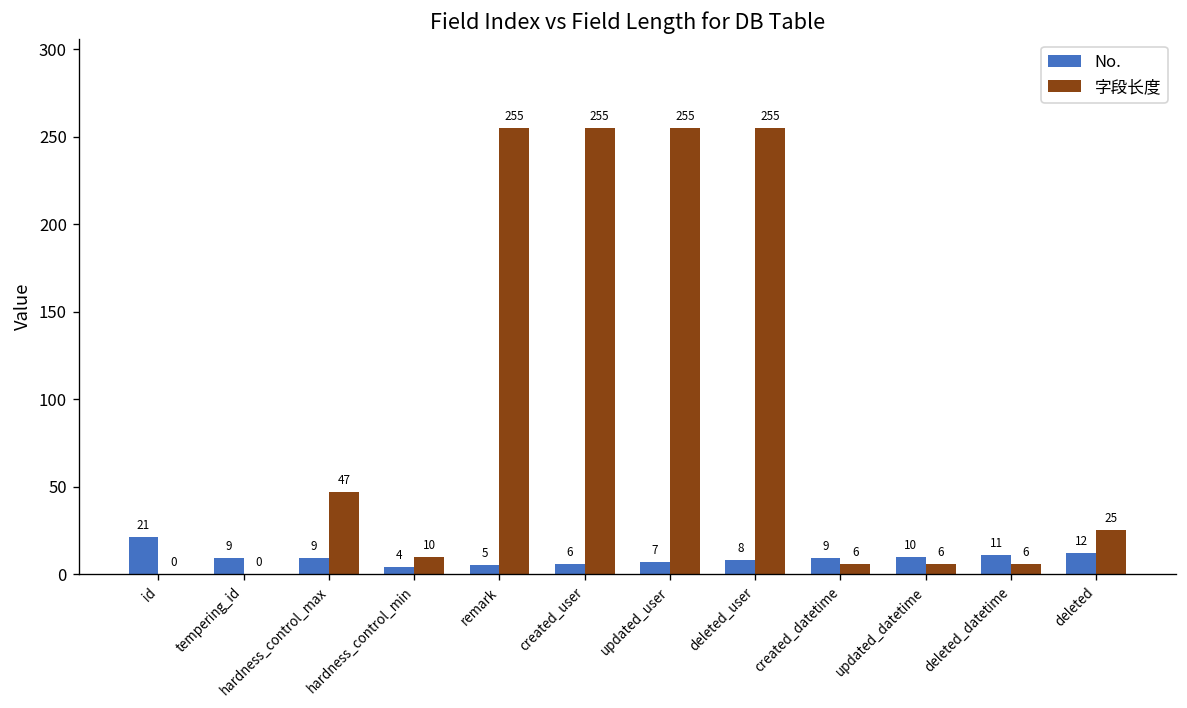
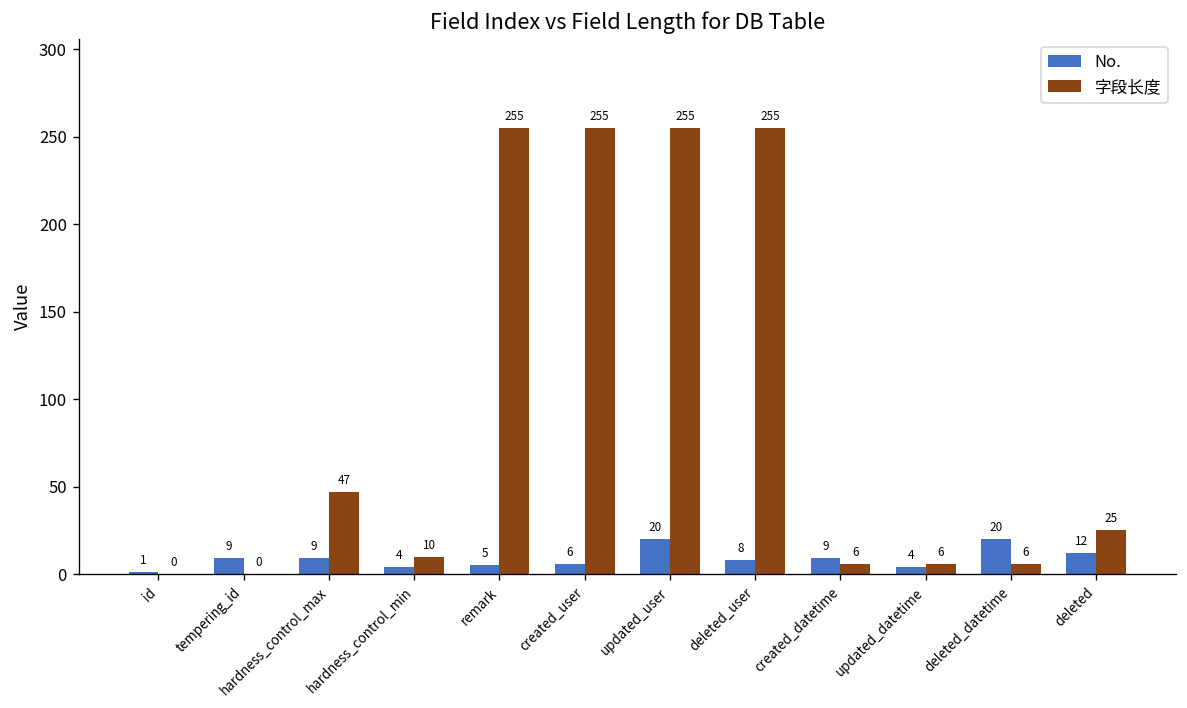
No., id: 21 -> 1
No., updated_user: 7 -> 20
No., updated_datetime: 10 -> 4
No., deleted_datetime: 11 -> 20
